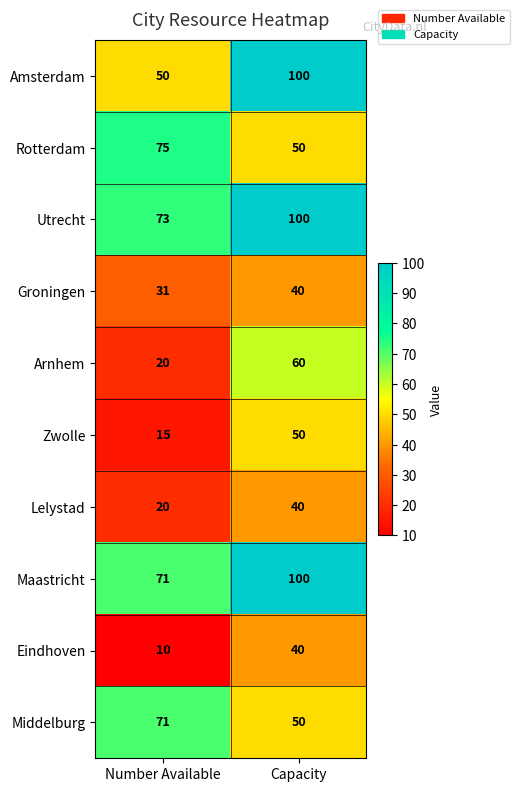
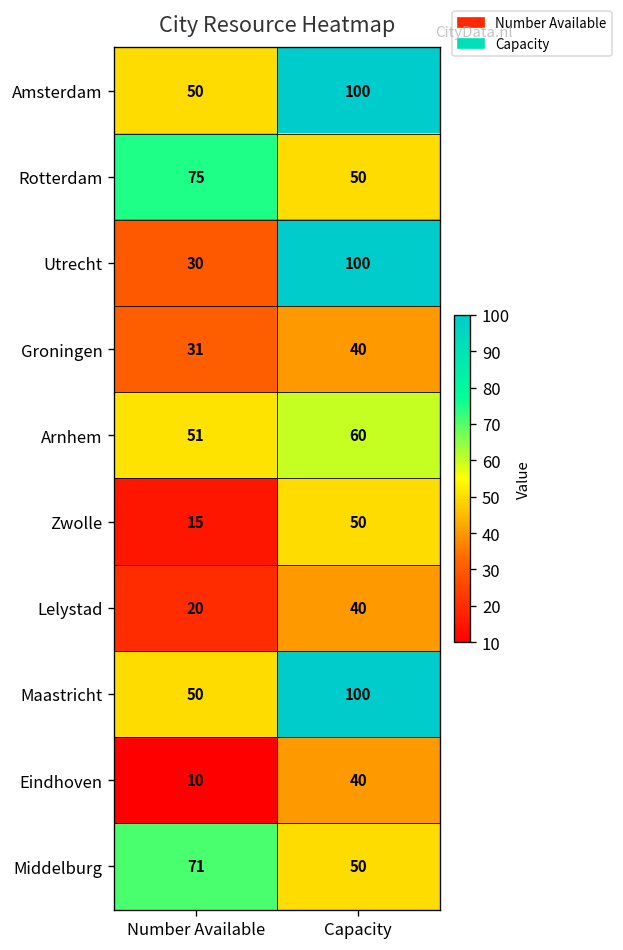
Utrecht, Number Available: 73 -> 30
Arnhem, Number Available: 20 -> 51
Maastricht, Number Available: 71 -> 50
